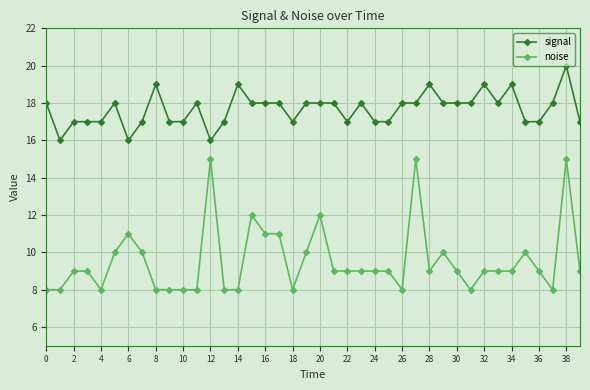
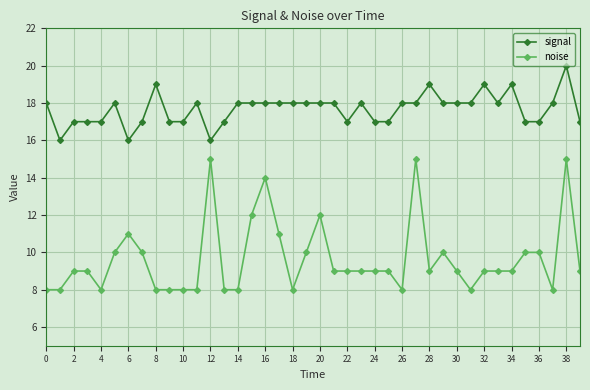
signal, 14: 19 -> 18
noise, 16: 11 -> 14
signal, 18: 17 -> 18
noise, 36: 9 -> 10
